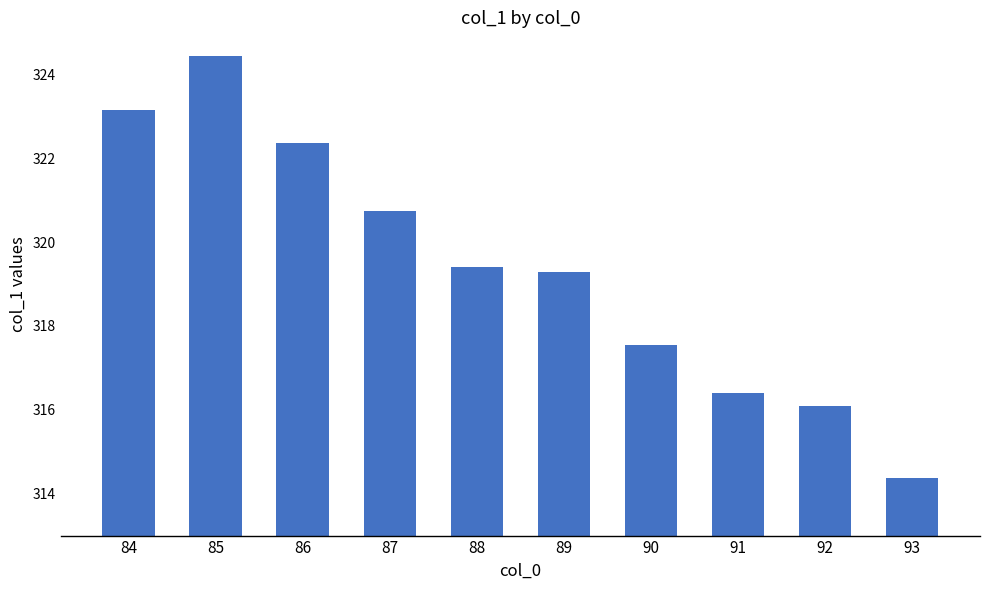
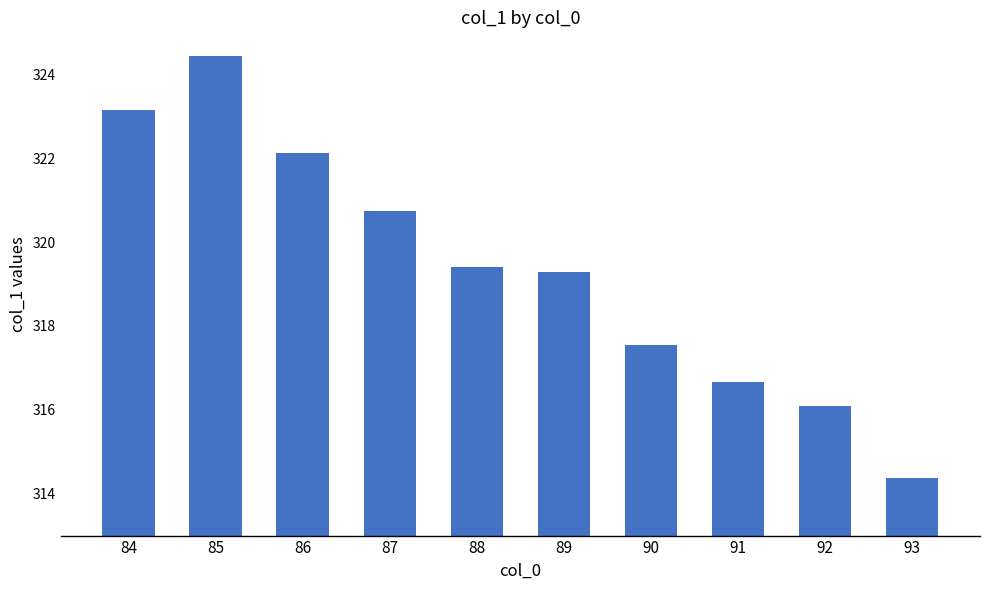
86: 322.4 -> 322.1
91: 316.4 -> 316.7
